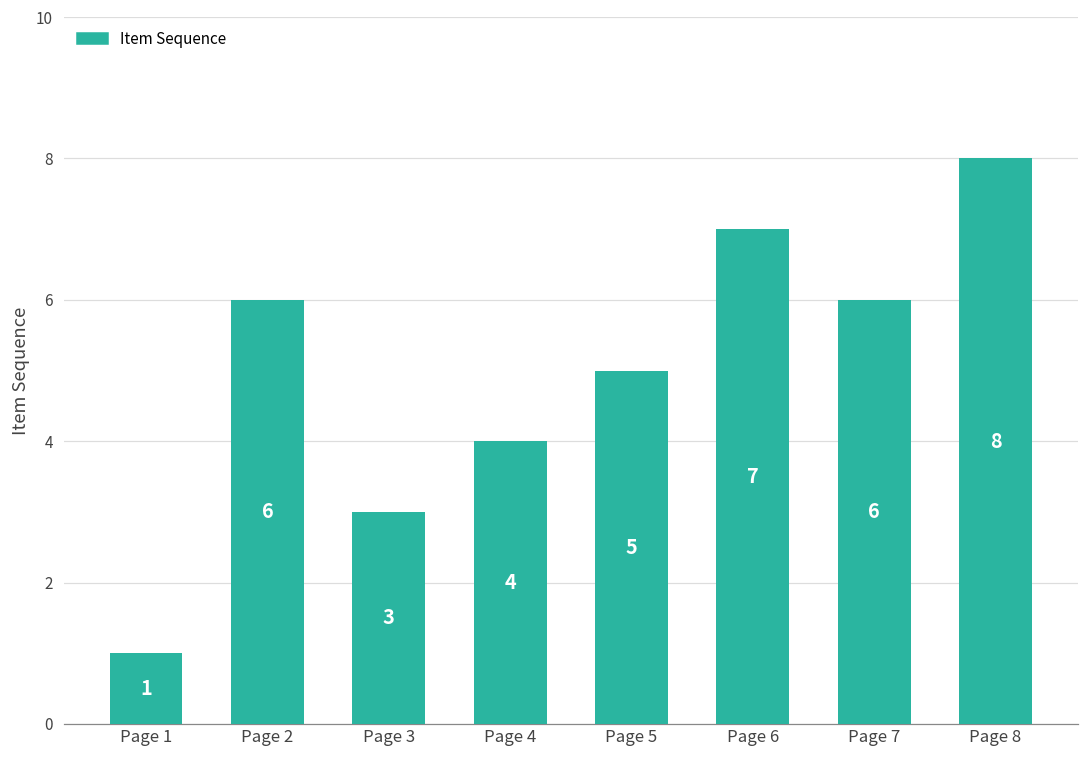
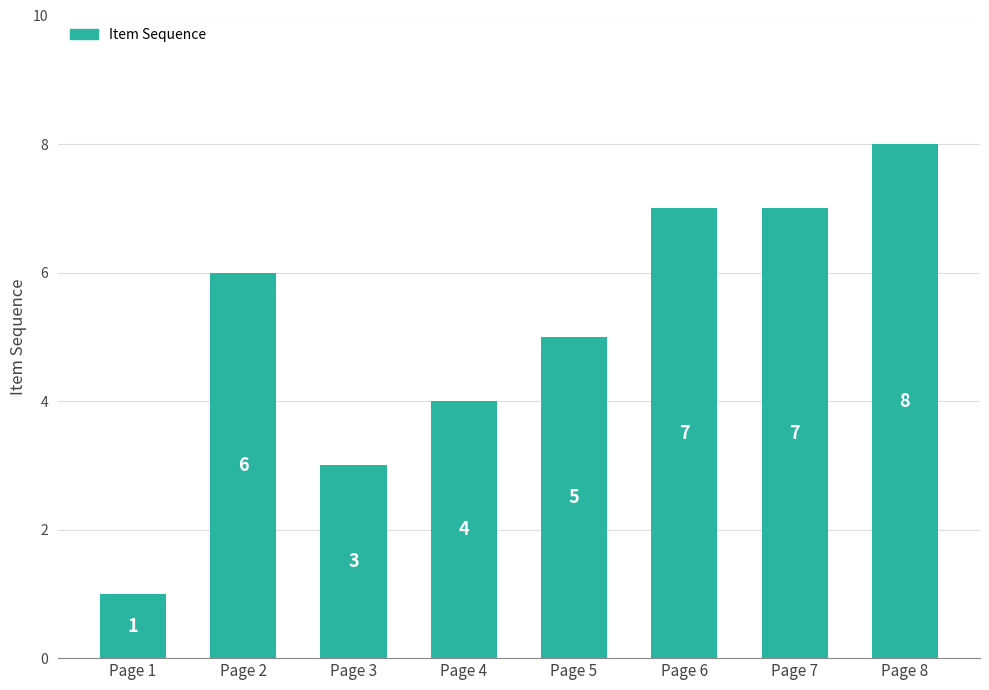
Page 7: 6 -> 7
